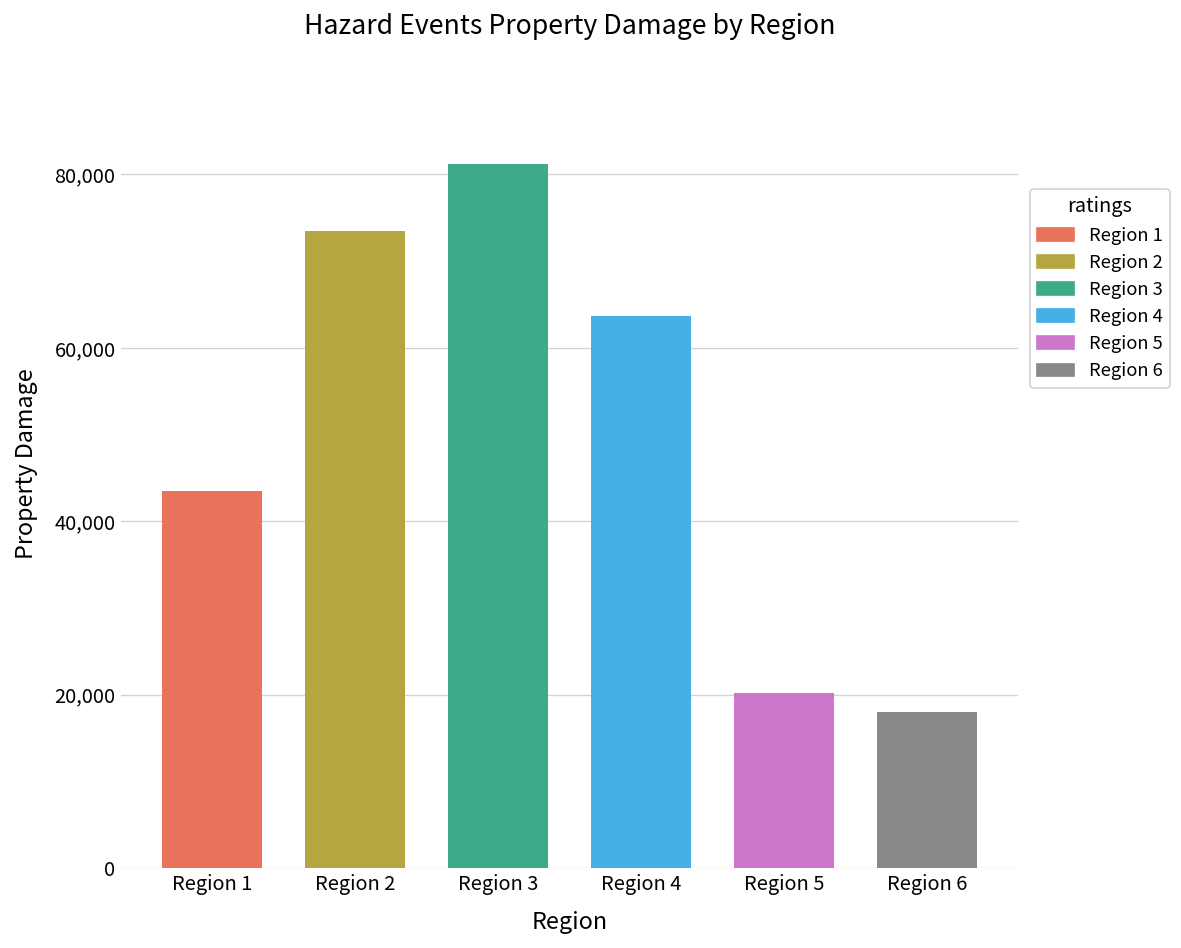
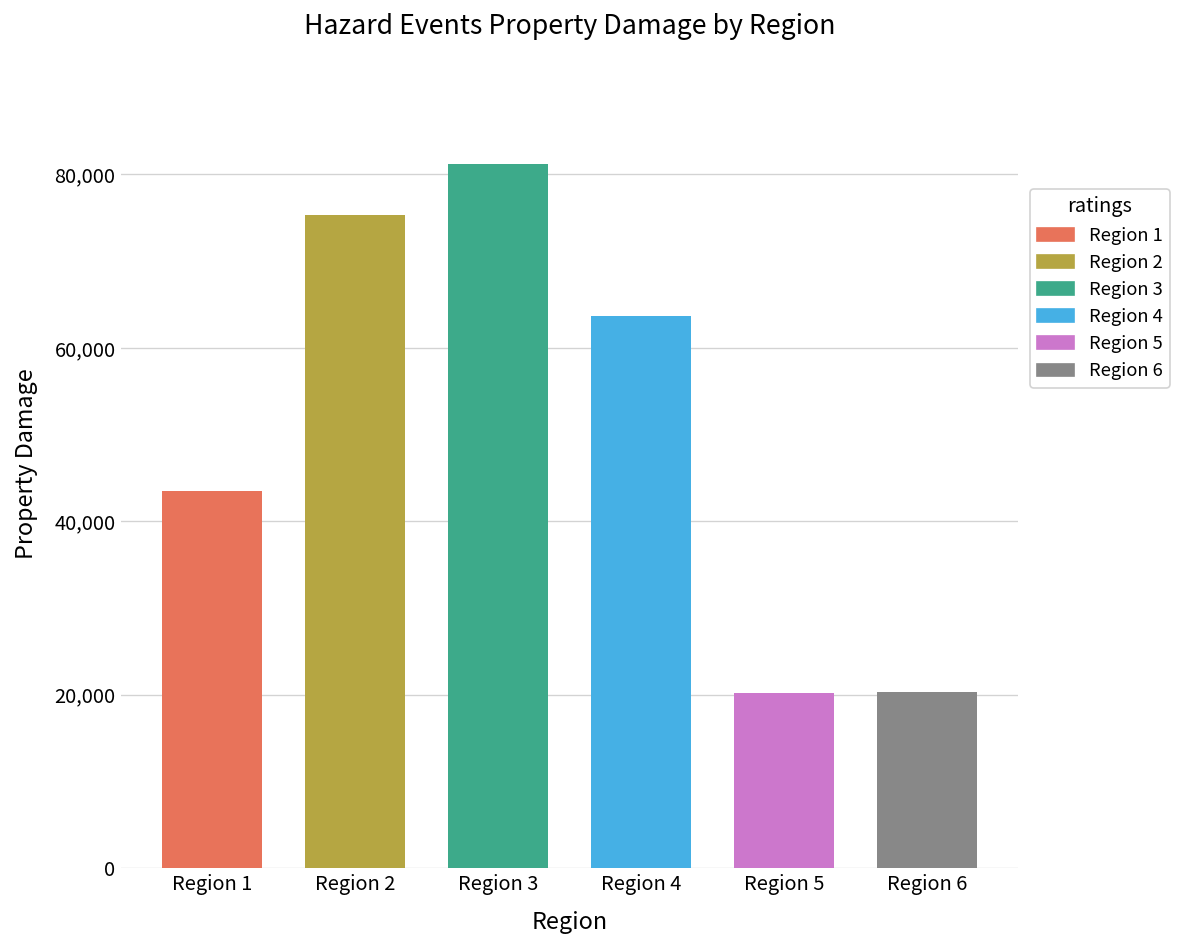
Region 2: 74,000 -> 75,000
Region 6: 18,000 -> 20,000
